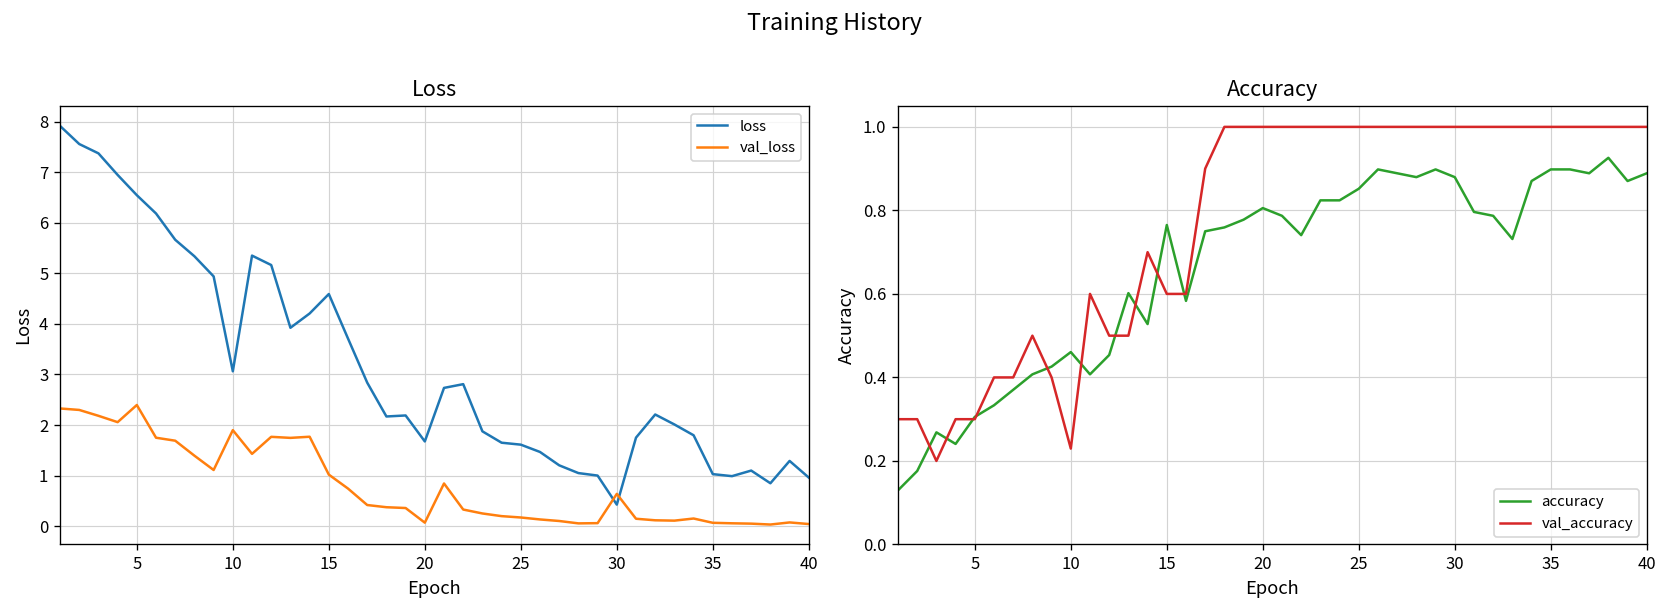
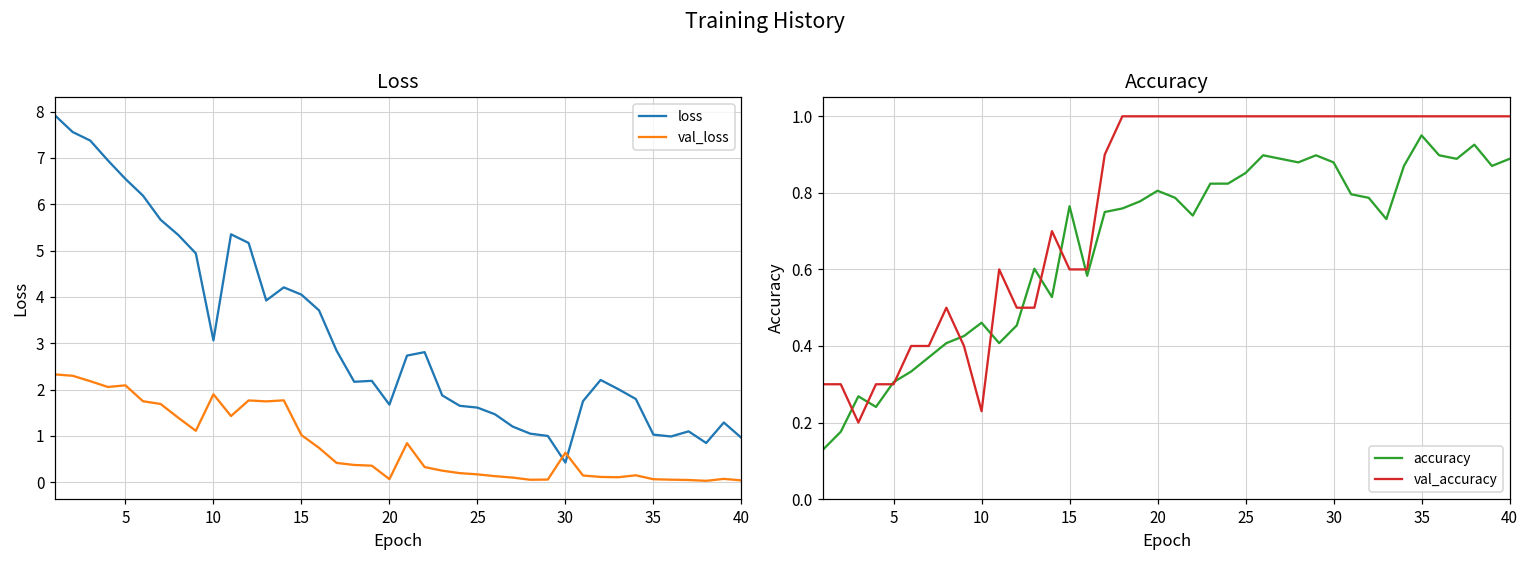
Loss, val_loss, 5: 2.4 -> 2.1
Loss, loss, 15: 4.6 -> 4.1
Accuracy, accuracy, 35: 0.90 -> 0.95
